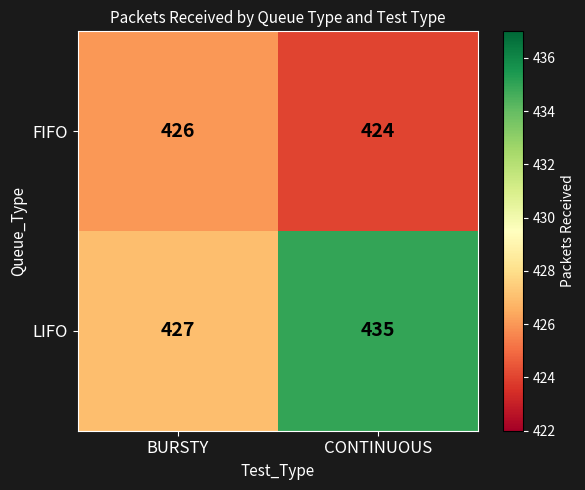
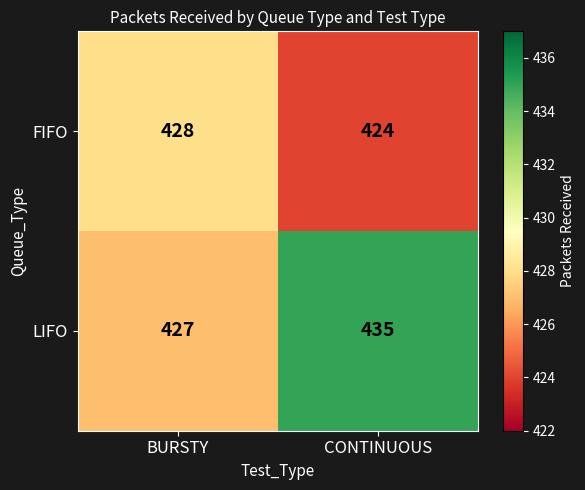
FIFO, BURSTY: 426 -> 428
